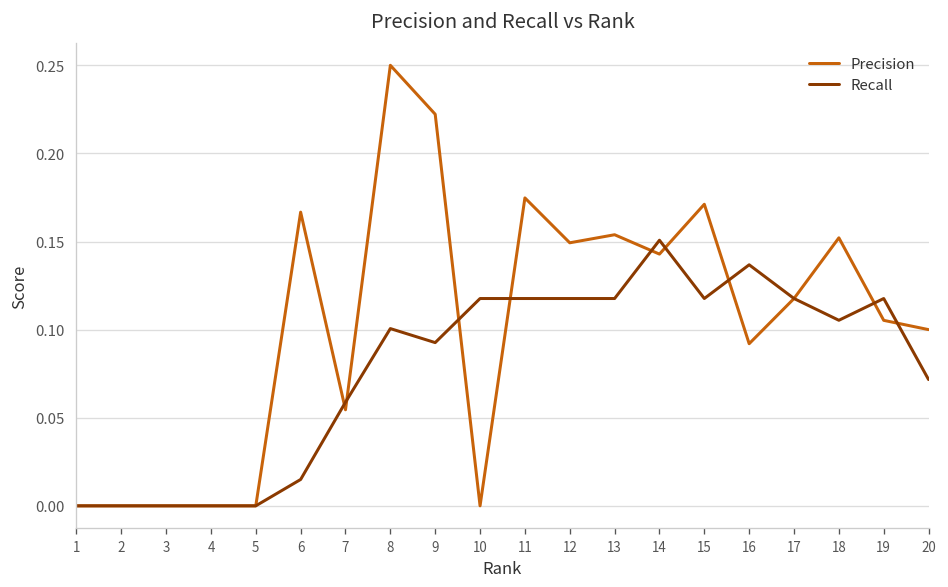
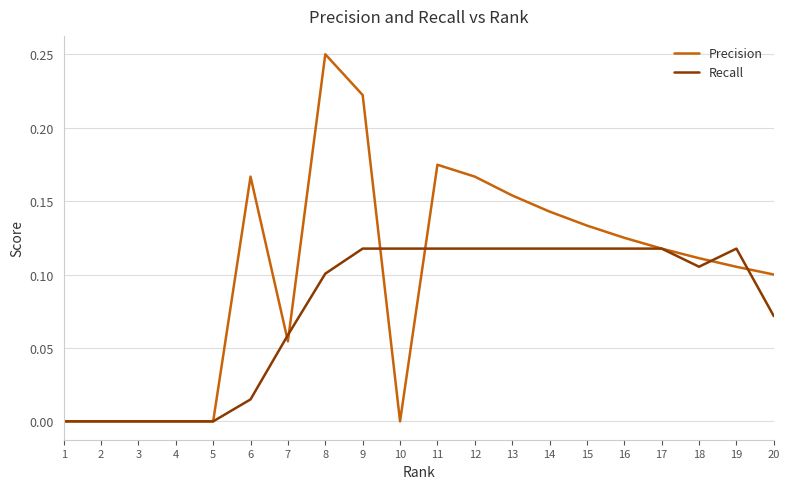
Recall, 9: 0.093 -> 0.118
Precision, 12: 0.149 -> 0.167
Recall, 14: 0.151 -> 0.118
Precision, 15: 0.171 -> 0.133
Precision, 16: 0.092 -> 0.125
Recall, 16: 0.137 -> 0.118
Precision, 18: 0.152 -> 0.111
